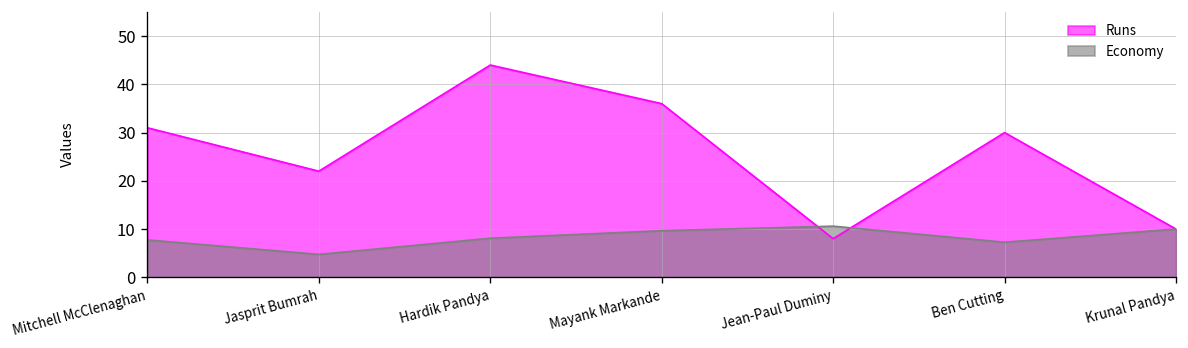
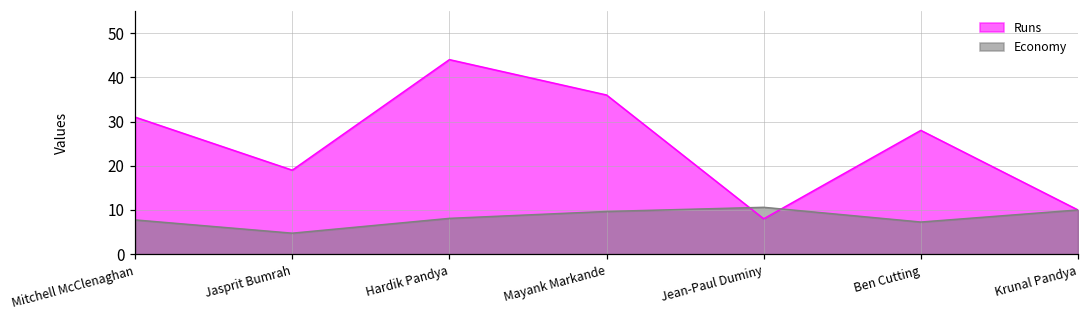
Runs, Jasprit Bumrah: 22 -> 19
Runs, Ben Cutting: 30 -> 28
